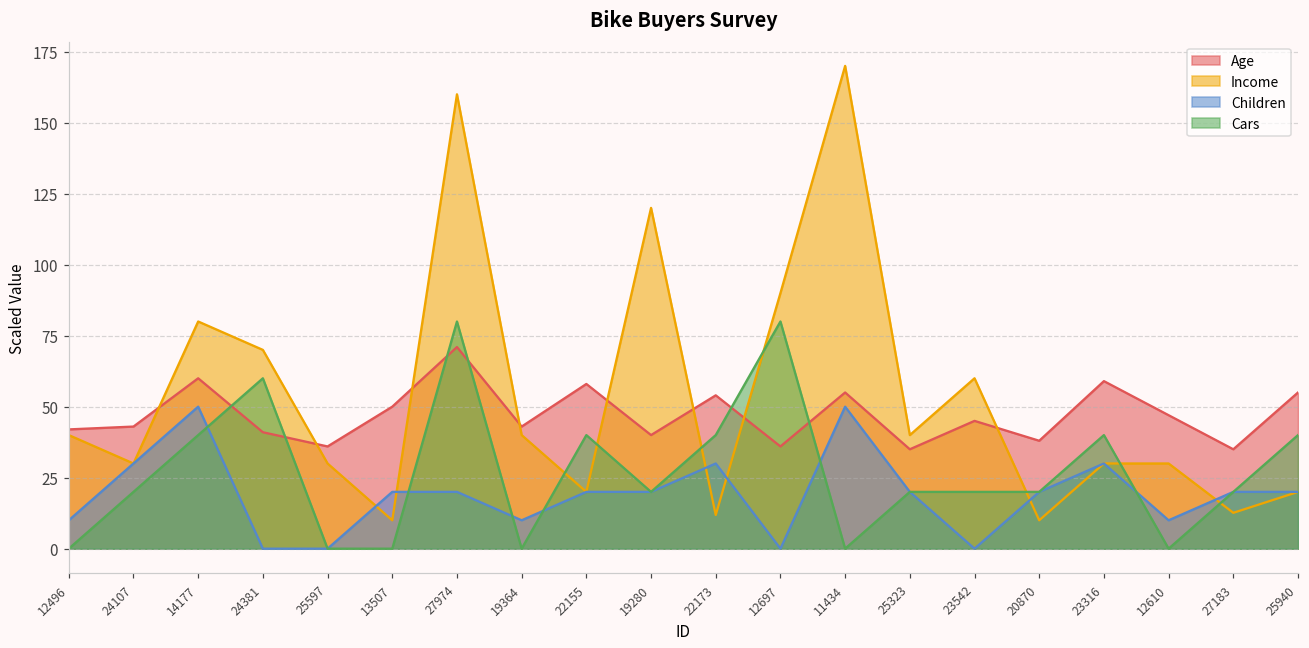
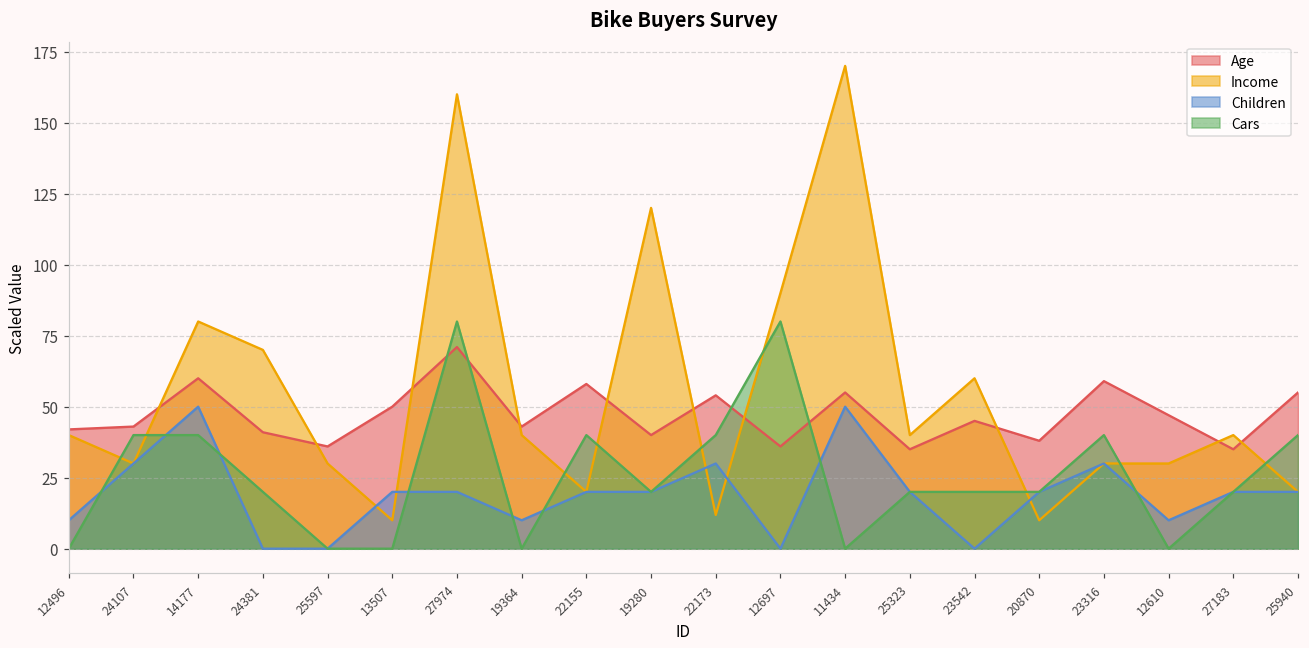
Cars, 24107: 20 -> 40
Cars, 24381: 60 -> 20
Income, 27183: 13 -> 40
